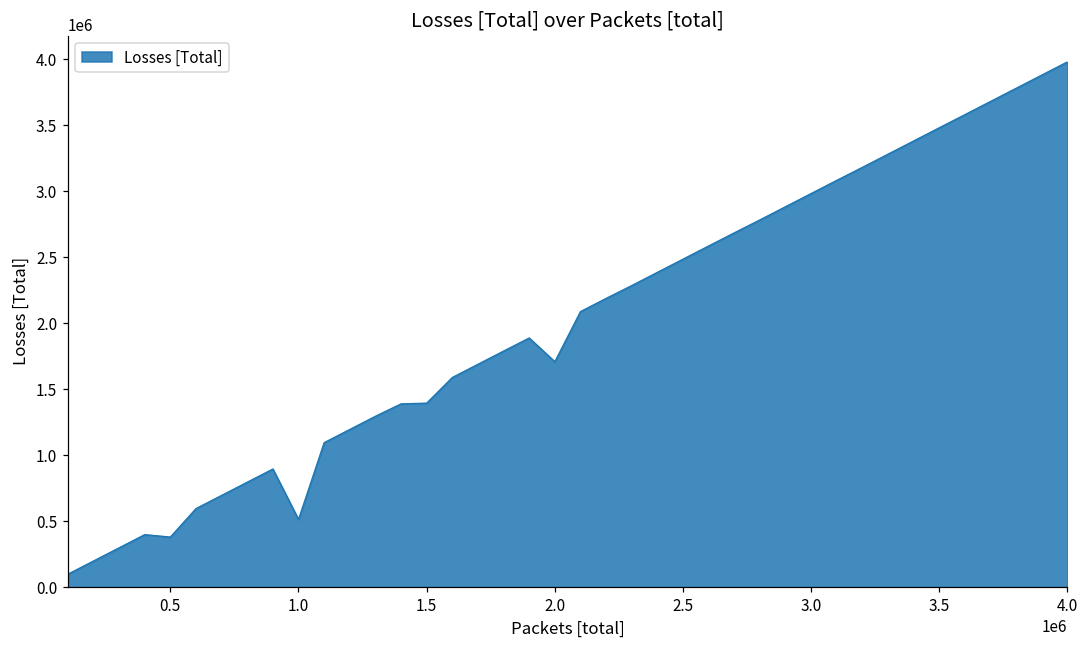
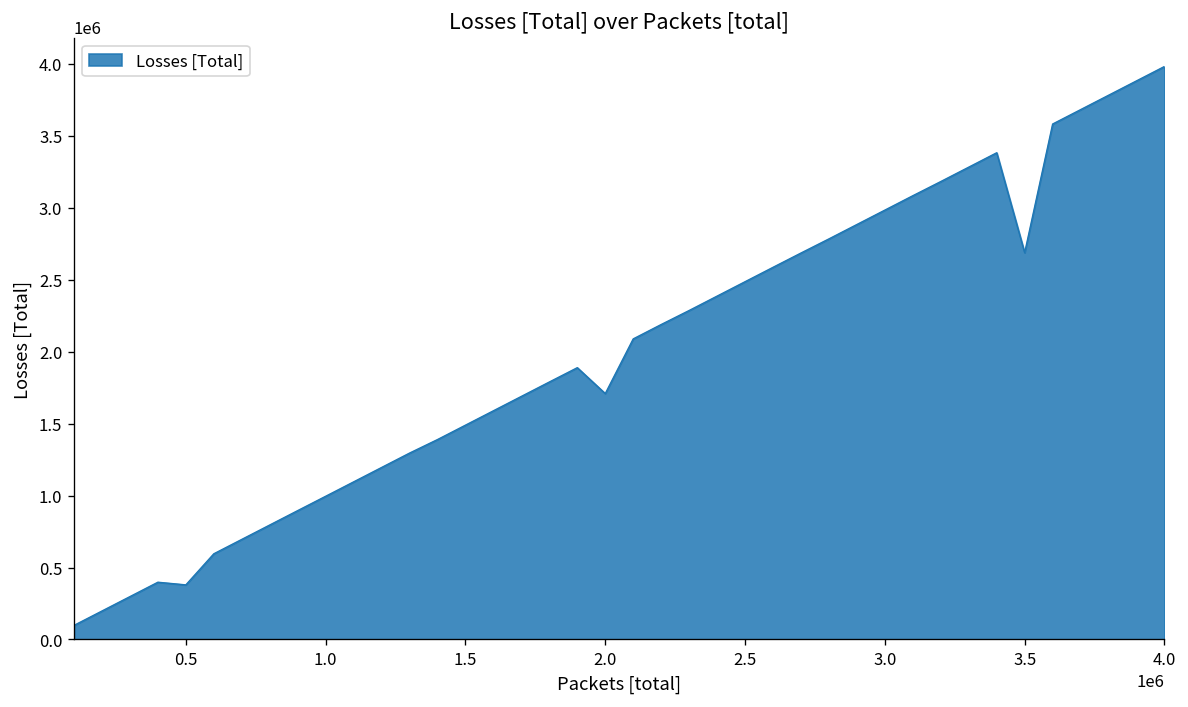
1.0: 510000 -> 1000000
1.5: 1390000 -> 1490000
3.5: 3480000 -> 2690000
